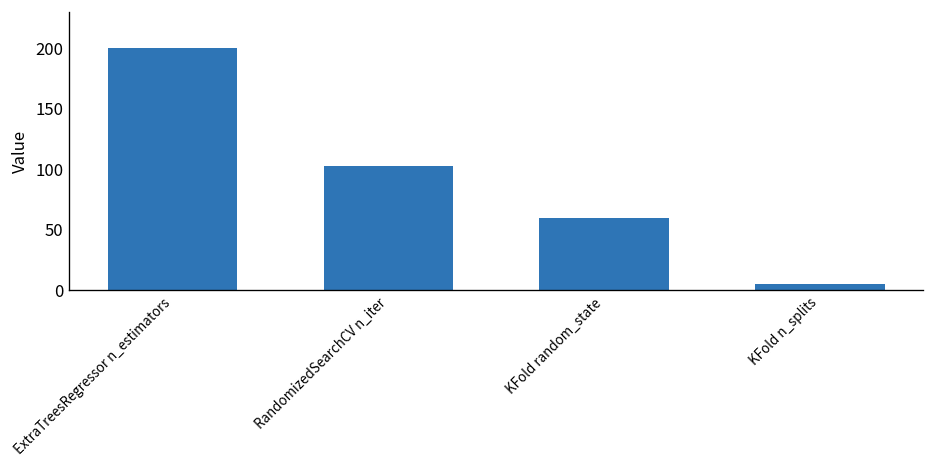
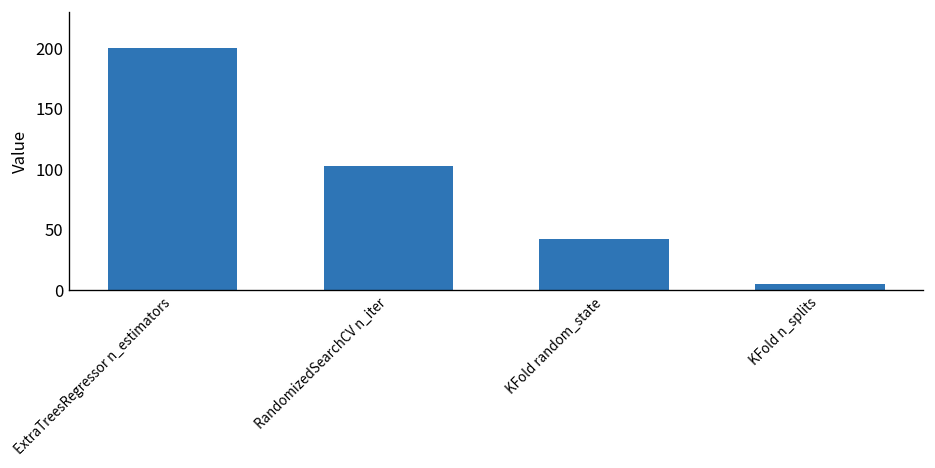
KFold random_state: 60 -> 42
